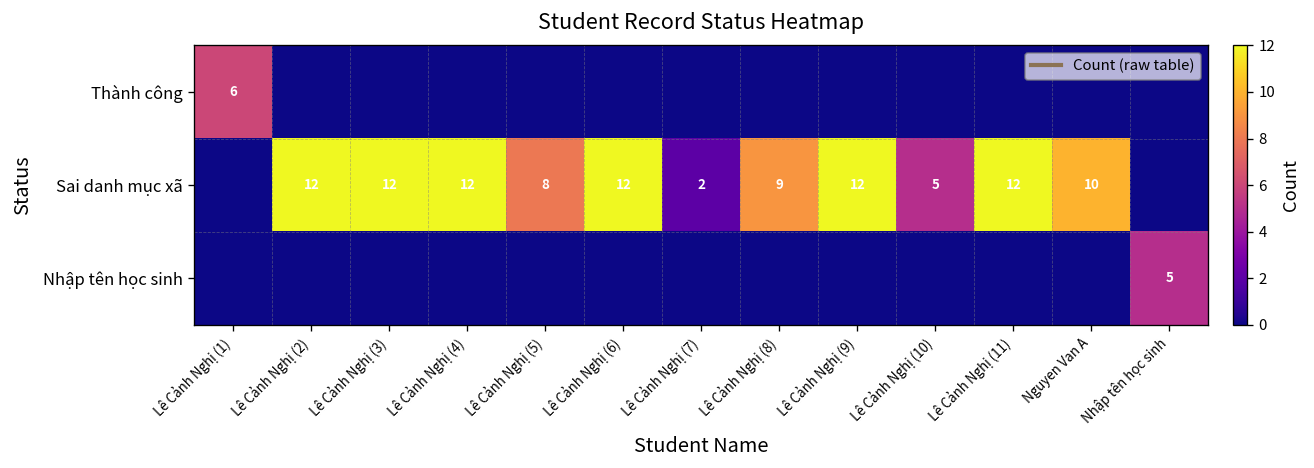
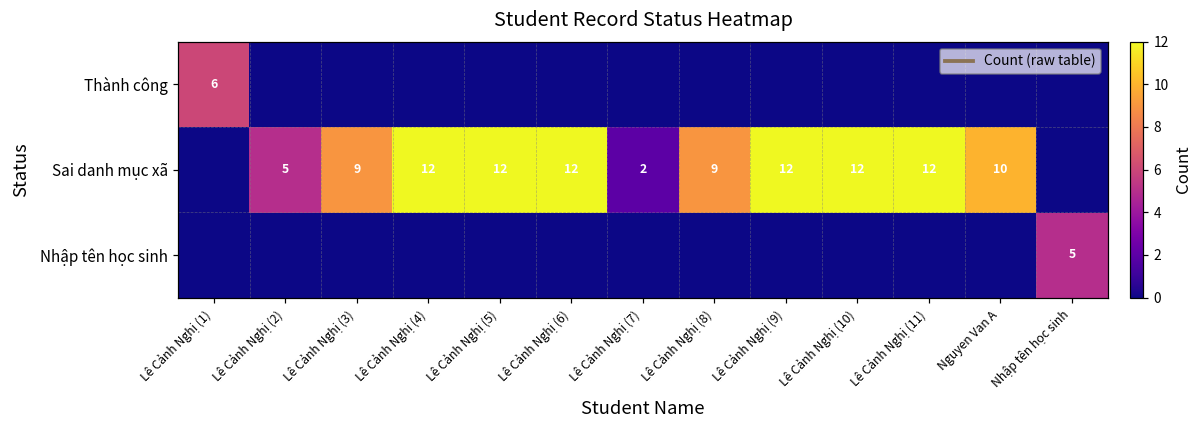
Sai danh mục xã, Lê Cảnh Nghị (2): 12 -> 5
Sai danh mục xã, Lê Cảnh Nghị (3): 12 -> 9
Sai danh mục xã, Lê Cảnh Nghị (5): 8 -> 12
Sai danh mục xã, Lê Cảnh Nghị (10): 5 -> 12
